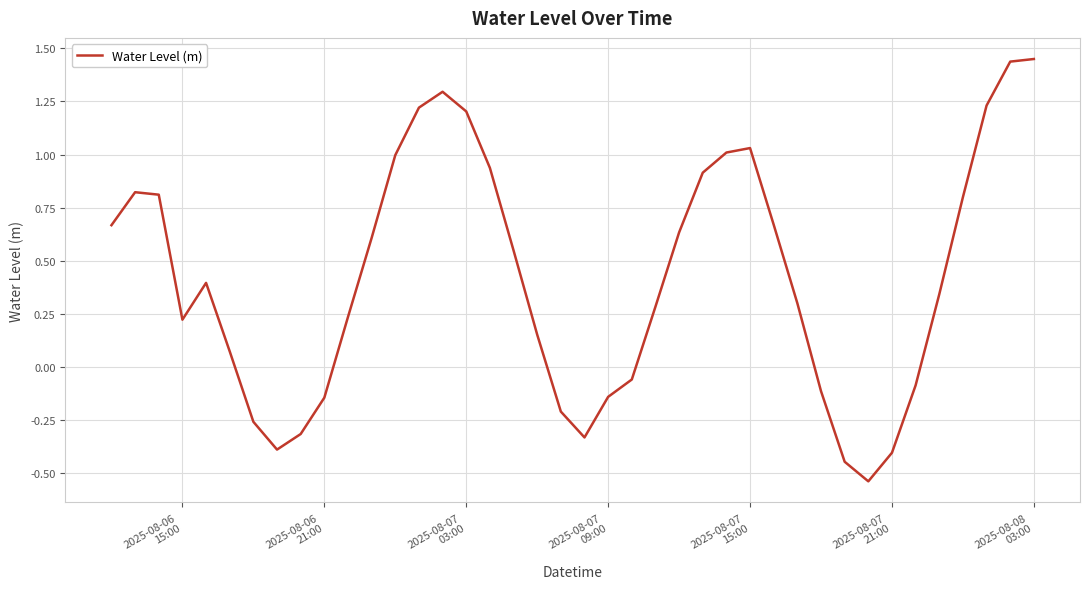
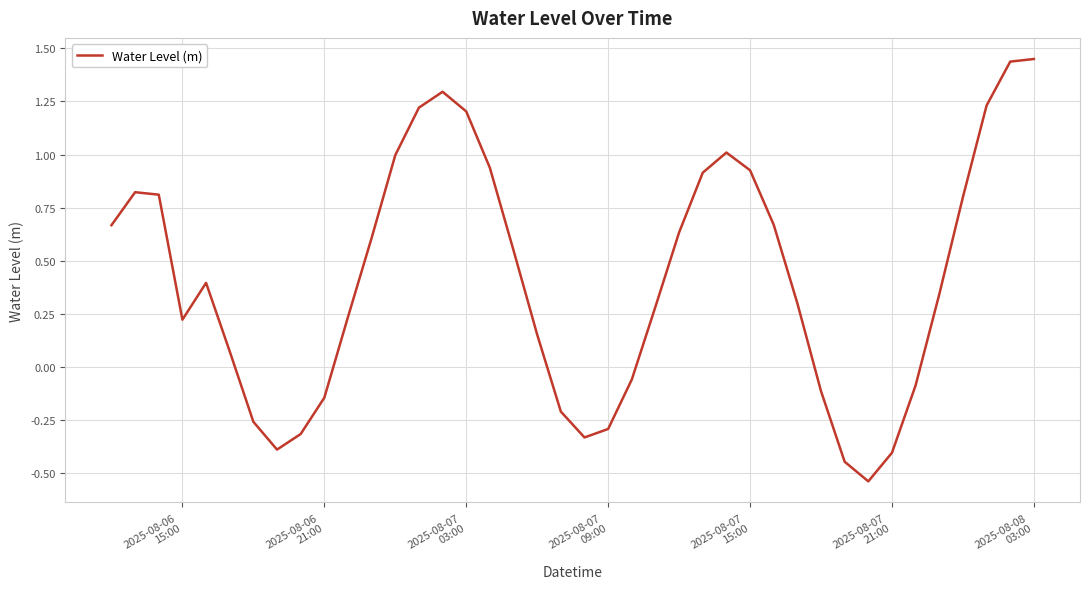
2025-08-07 09:00: -0.14 -> -0.29
2025-08-07 15:00: 1.03 -> 0.93
